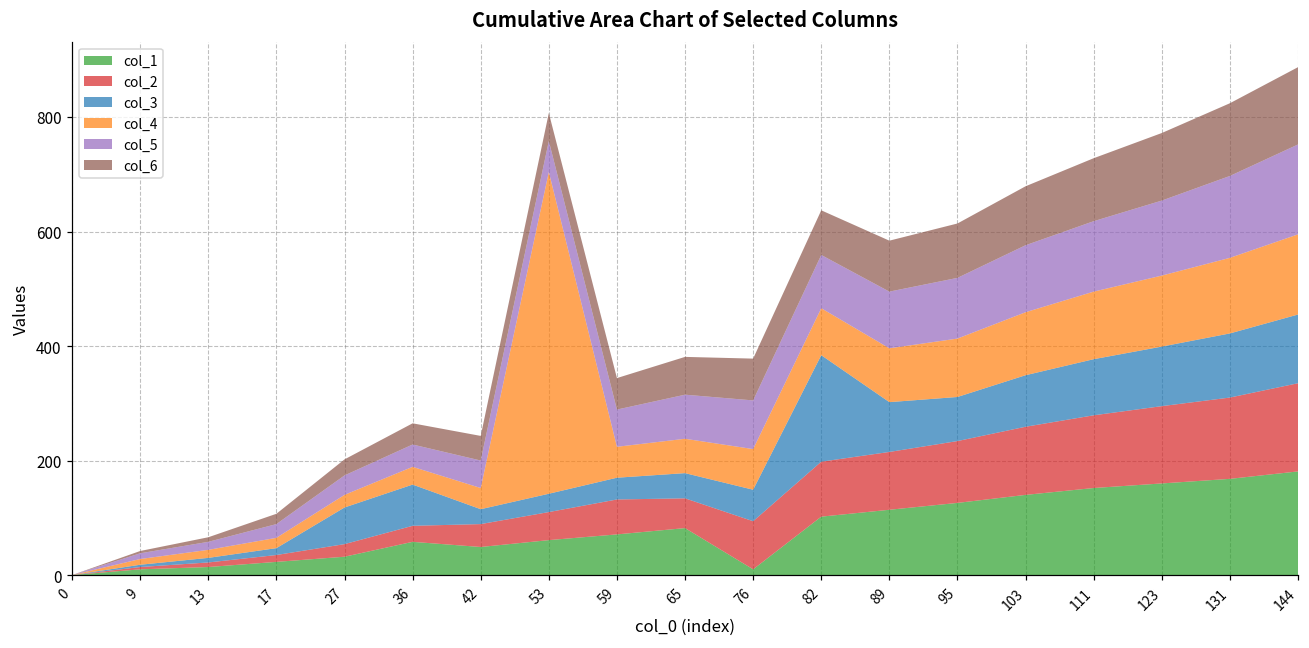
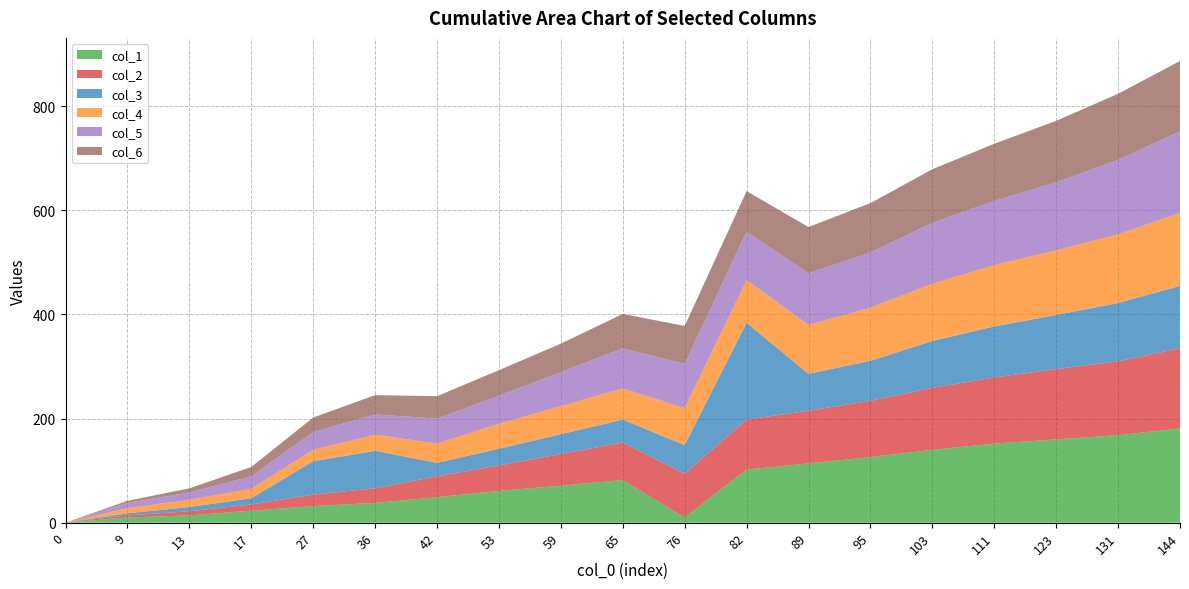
col_1, 36: 60 -> 40
col_4, 53: 560 -> 50
col_2, 65: 50 -> 70
col_3, 89: 90 -> 70
